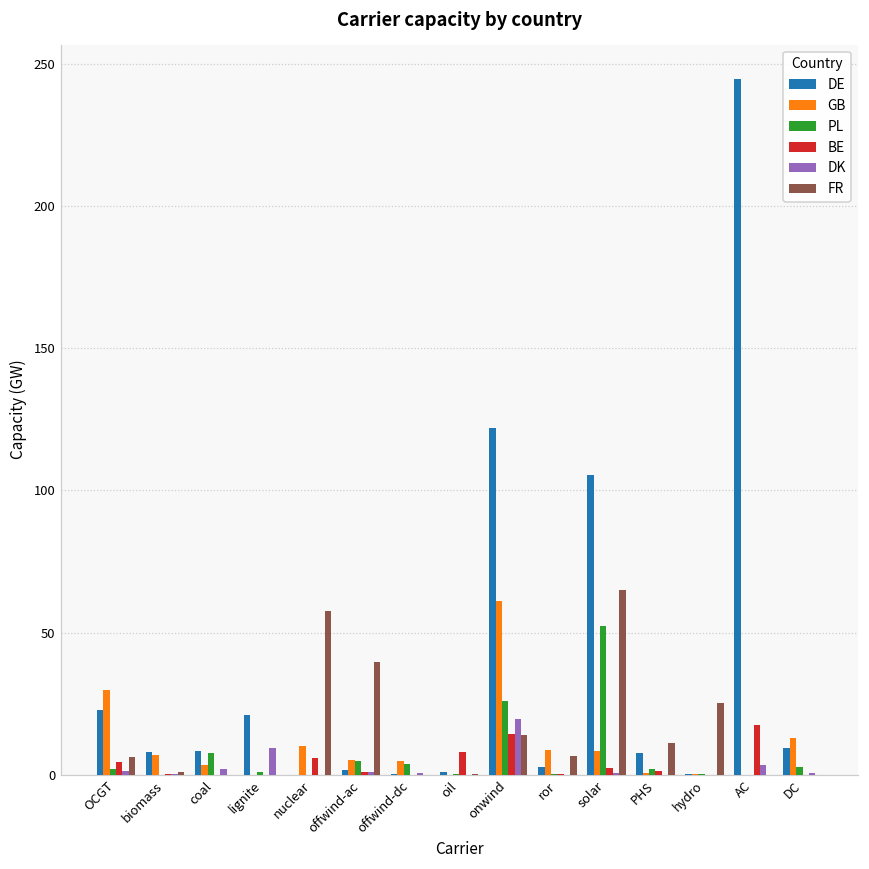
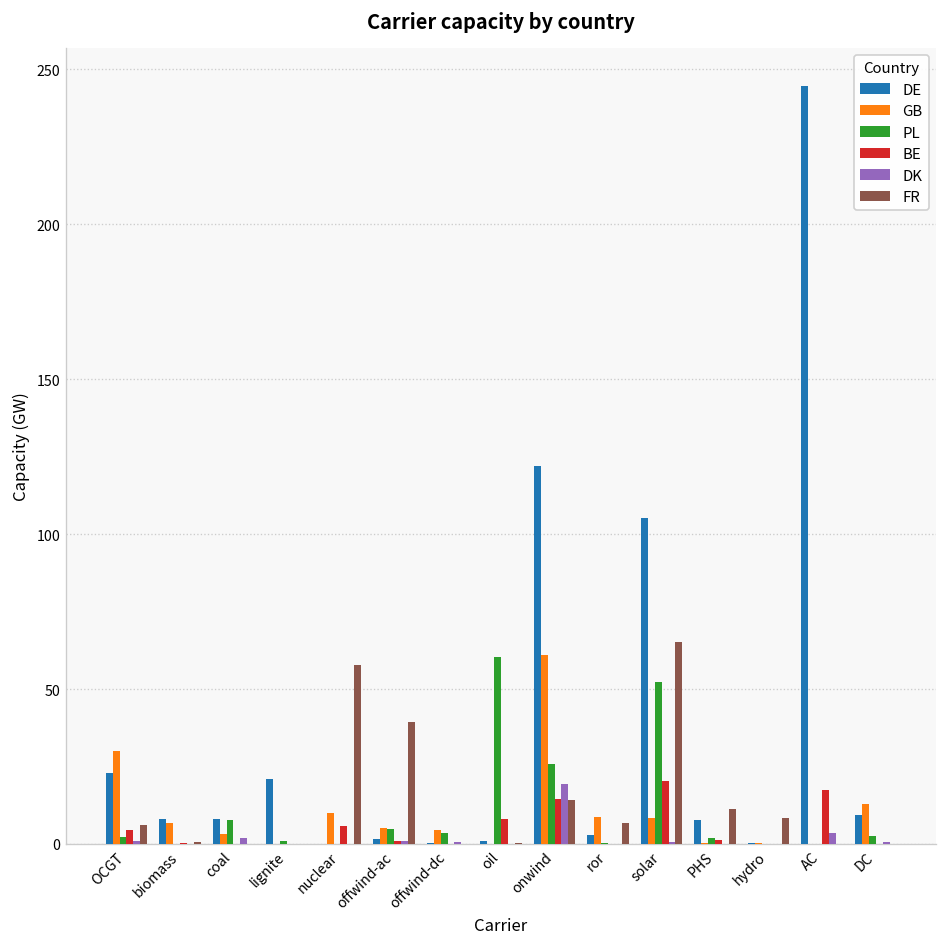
DK, lignite: 10 -> 0
PL, oil: 0 -> 60
BE, solar: 2 -> 20
FR, hydro: 25 -> 8
